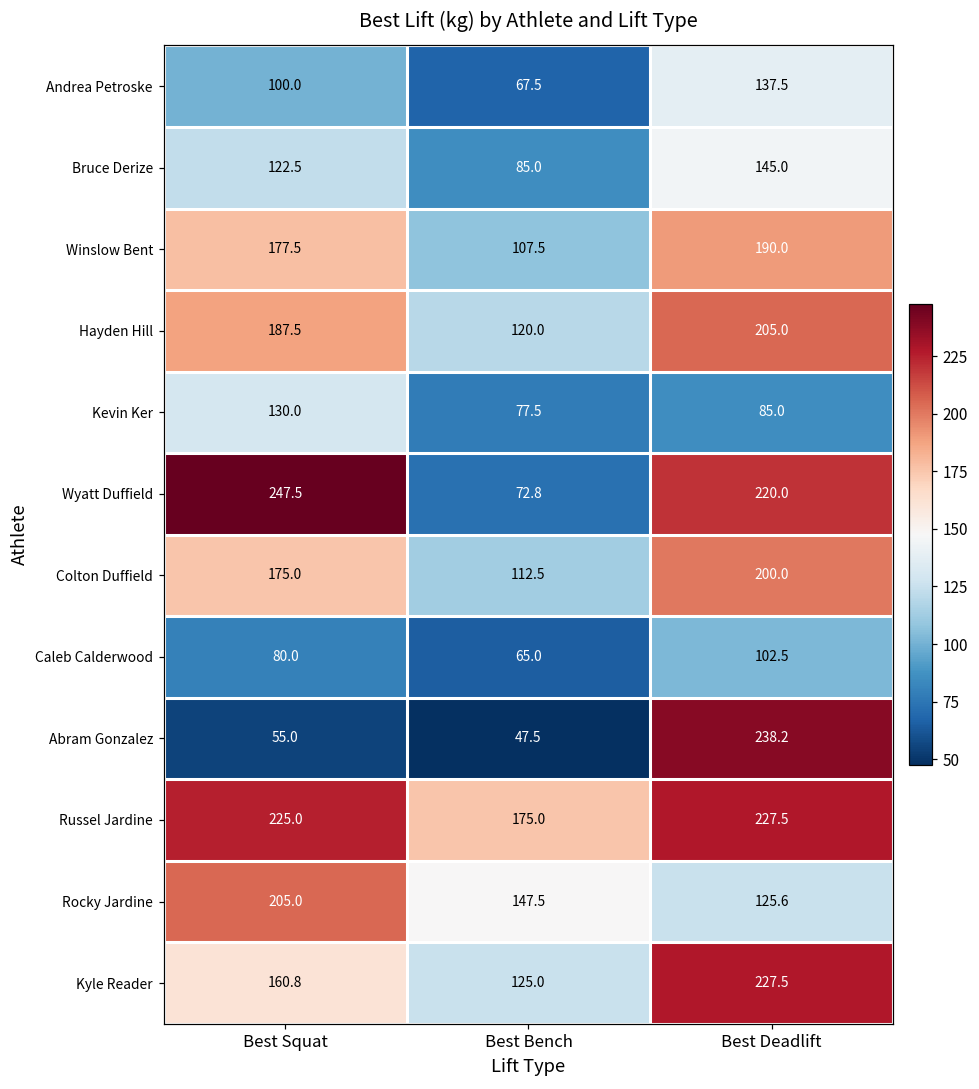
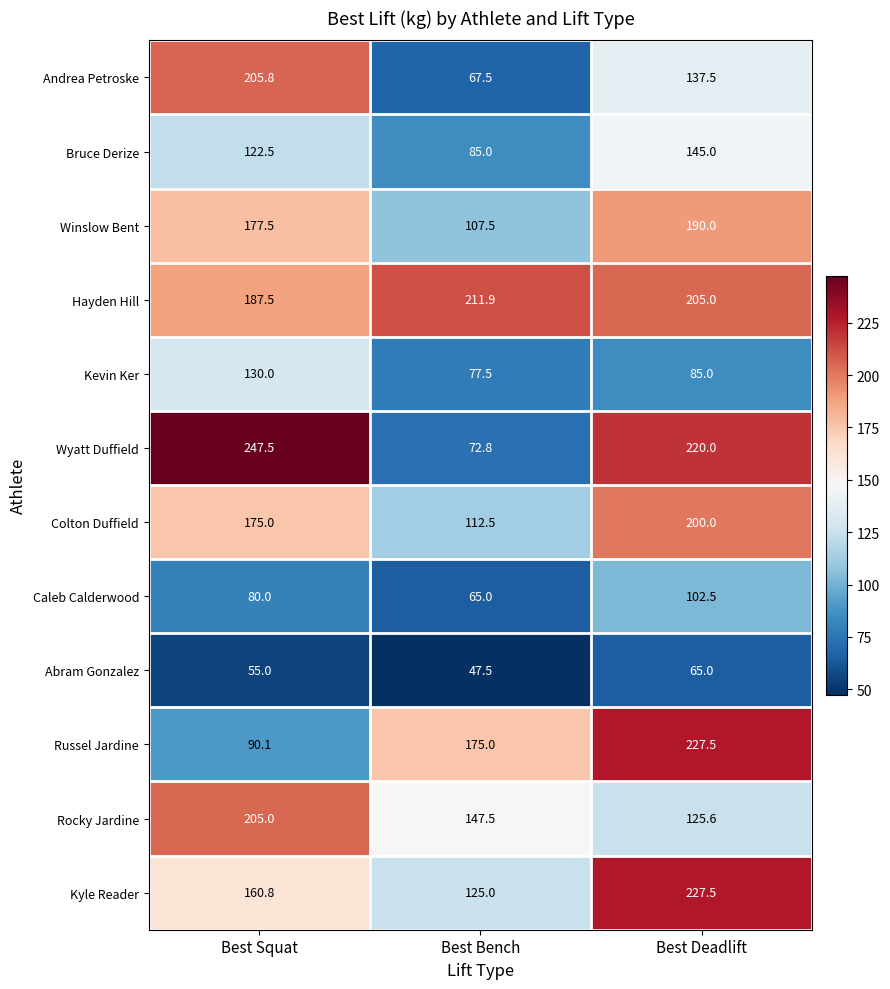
Andrea Petroske, Best Squat: 100.0 -> 205.8
Hayden Hill, Best Bench: 120.0 -> 211.9
Abram Gonzalez, Best Deadlift: 238.2 -> 65.0
Russel Jardine, Best Squat: 225.0 -> 90.1
